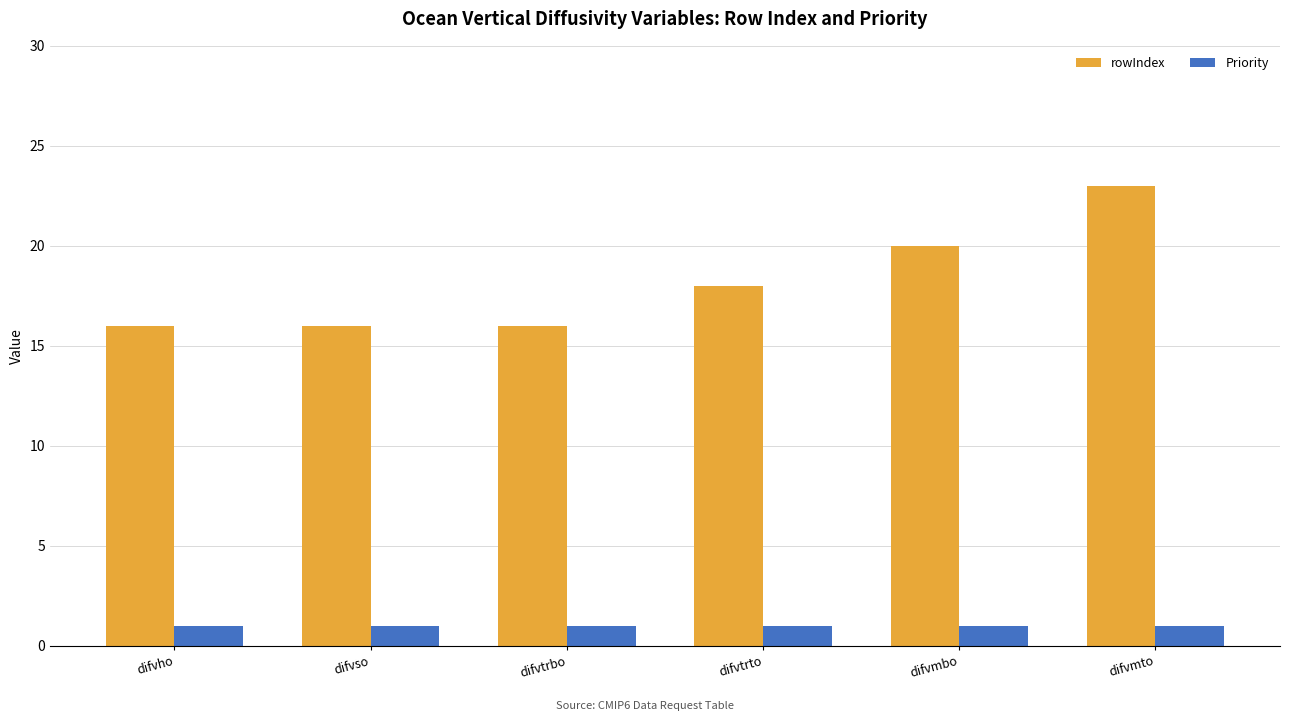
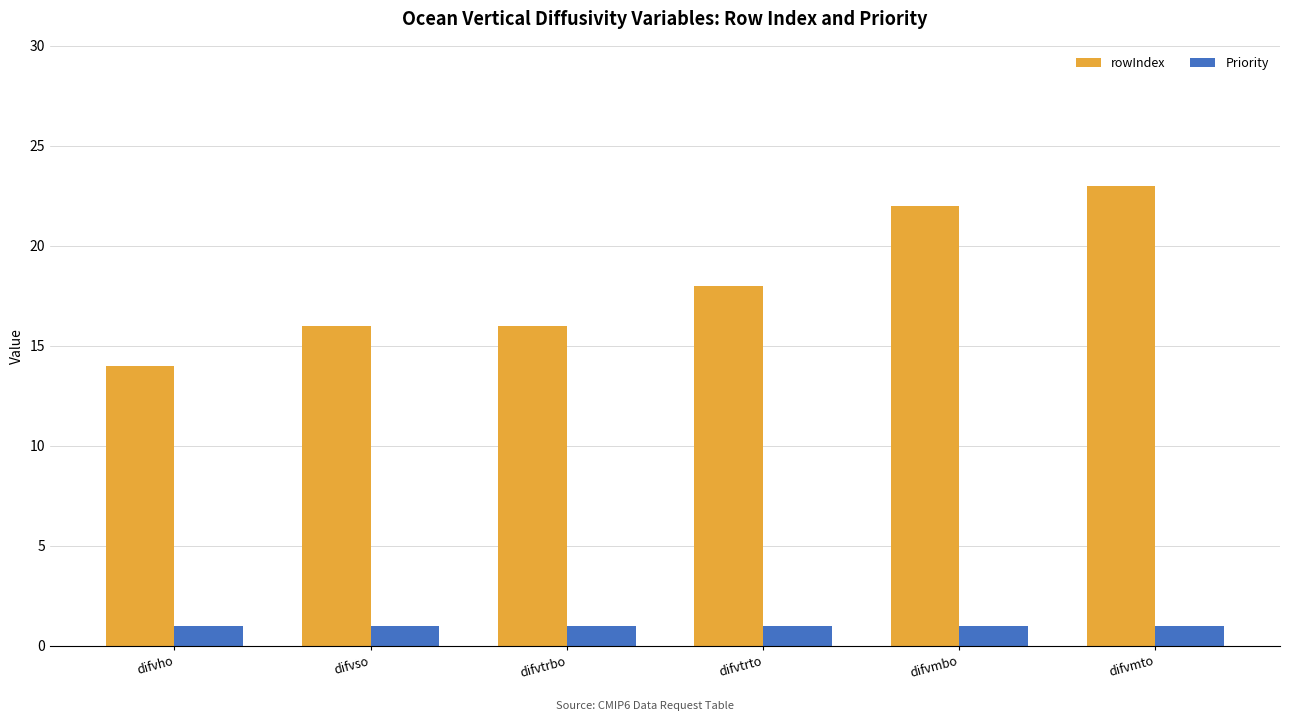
rowIndex, difvho: 16 -> 14
rowIndex, difvmbo: 20 -> 22
